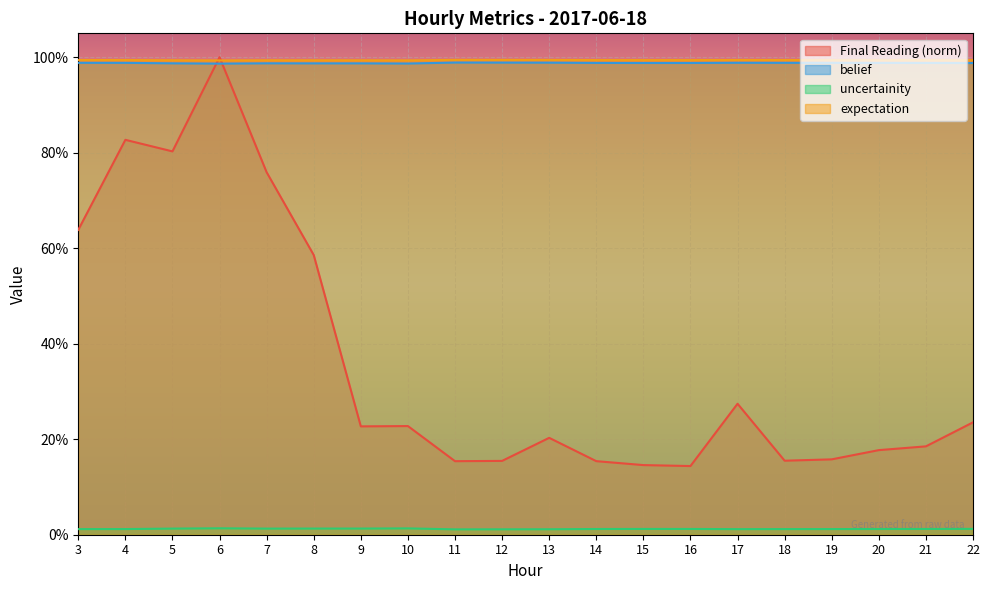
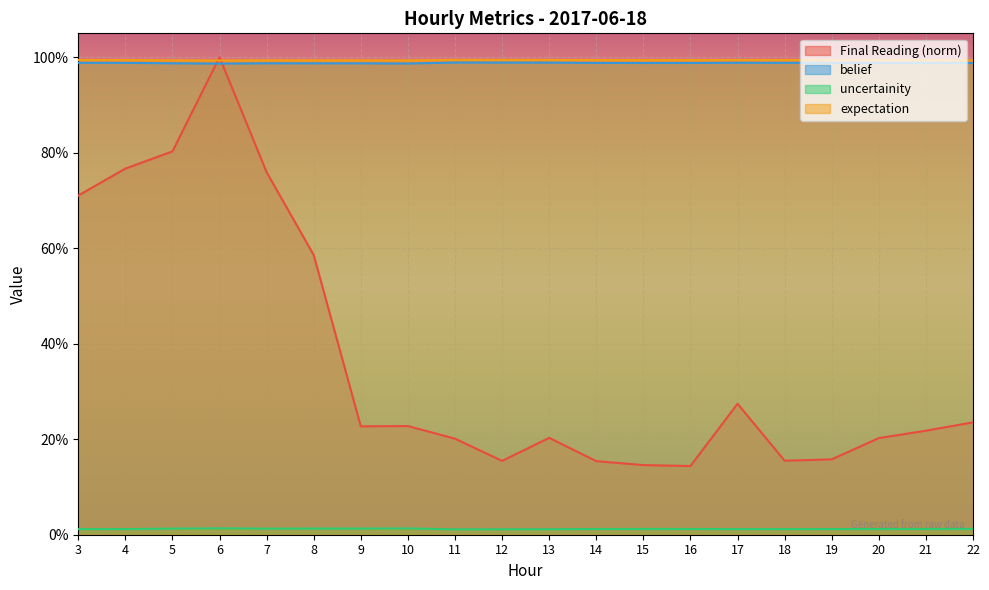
Final Reading (norm), 3: 64% -> 71%
Final Reading (norm), 4: 83% -> 77%
Final Reading (norm), 11: 15% -> 20%
Final Reading (norm), 20: 18% -> 20%
Final Reading (norm), 21: 19% -> 22%
